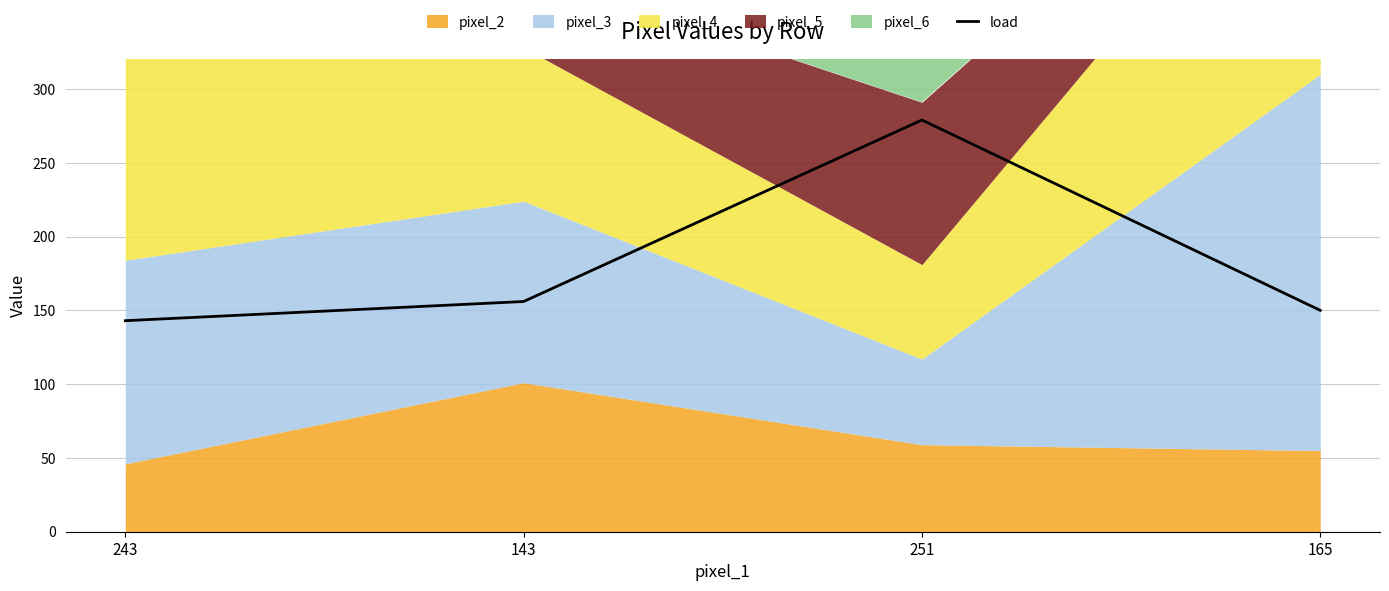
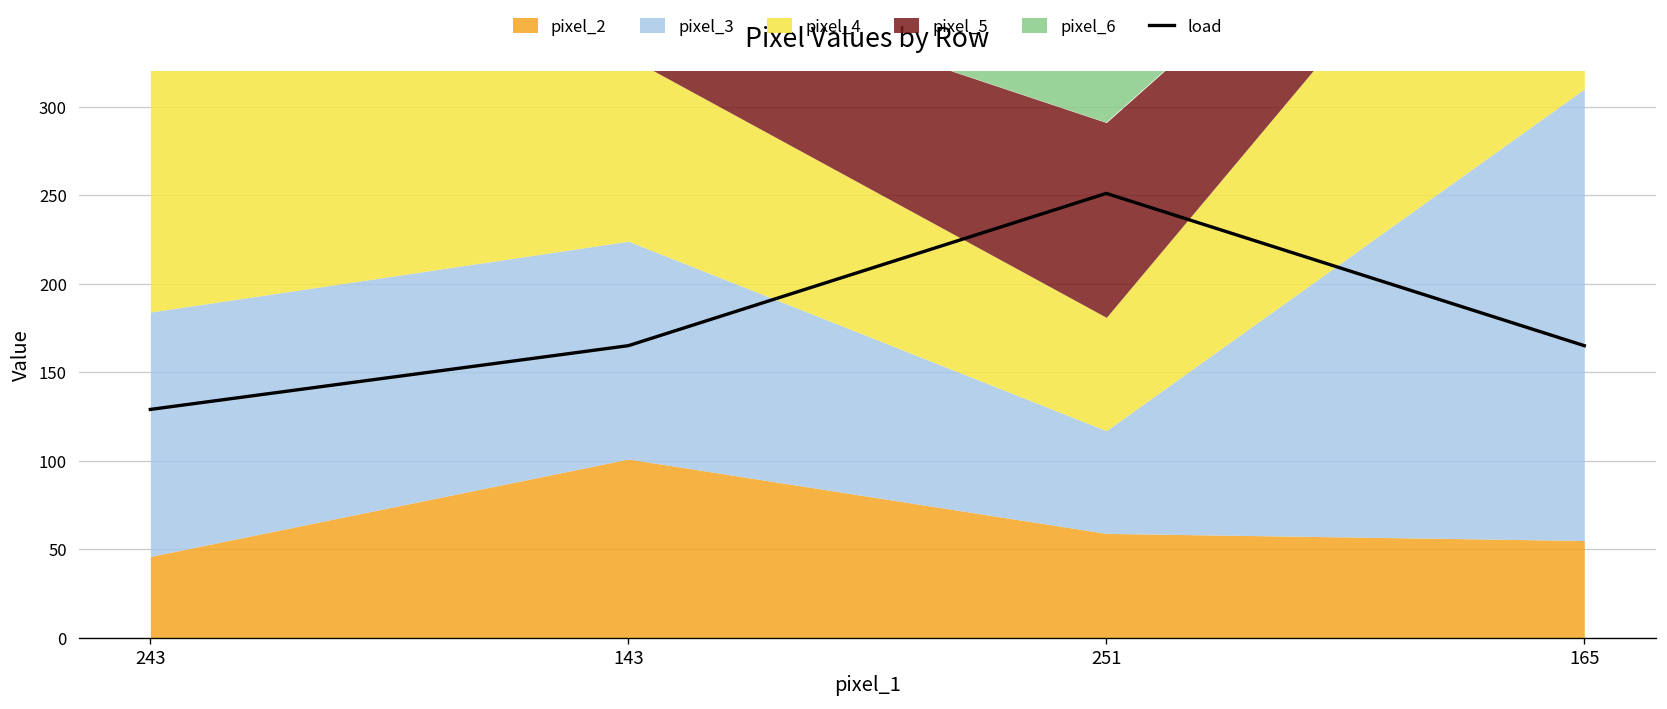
load, 243: 143 -> 129
load, 143: 156 -> 165
load, 251: 279 -> 251
load, 165: 150 -> 165
